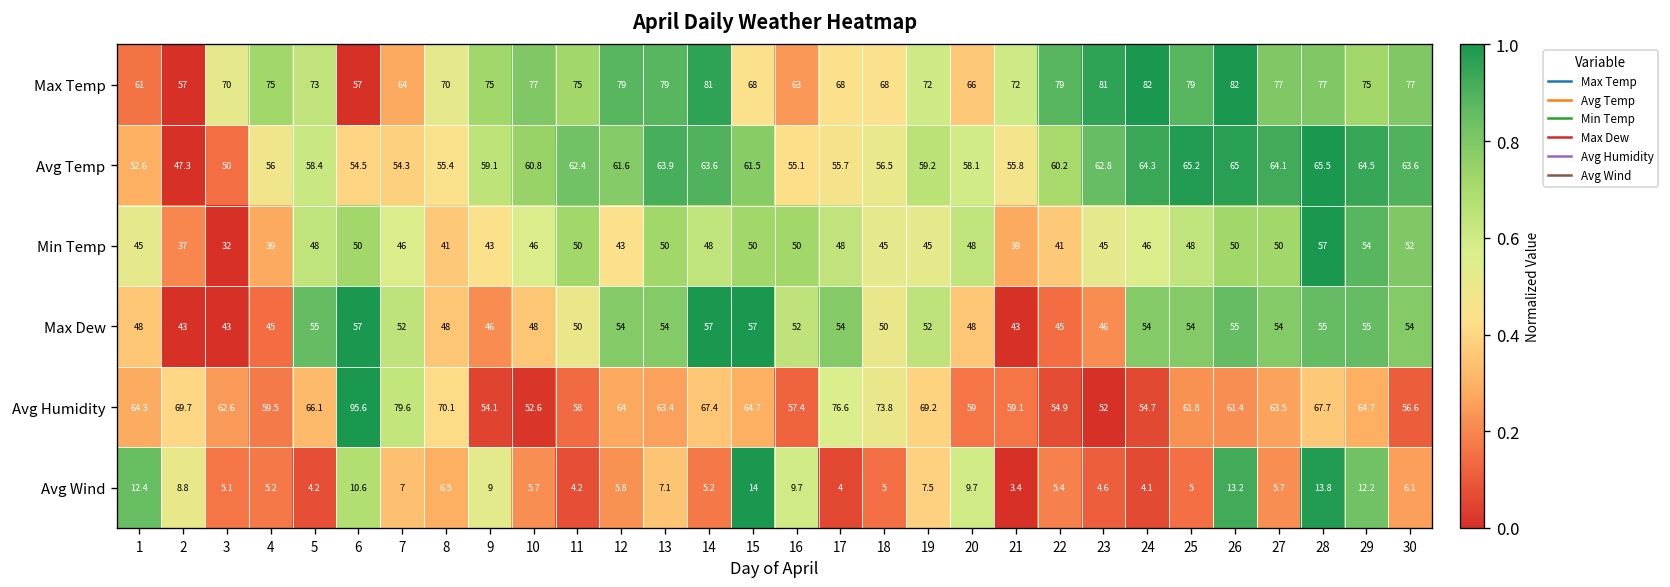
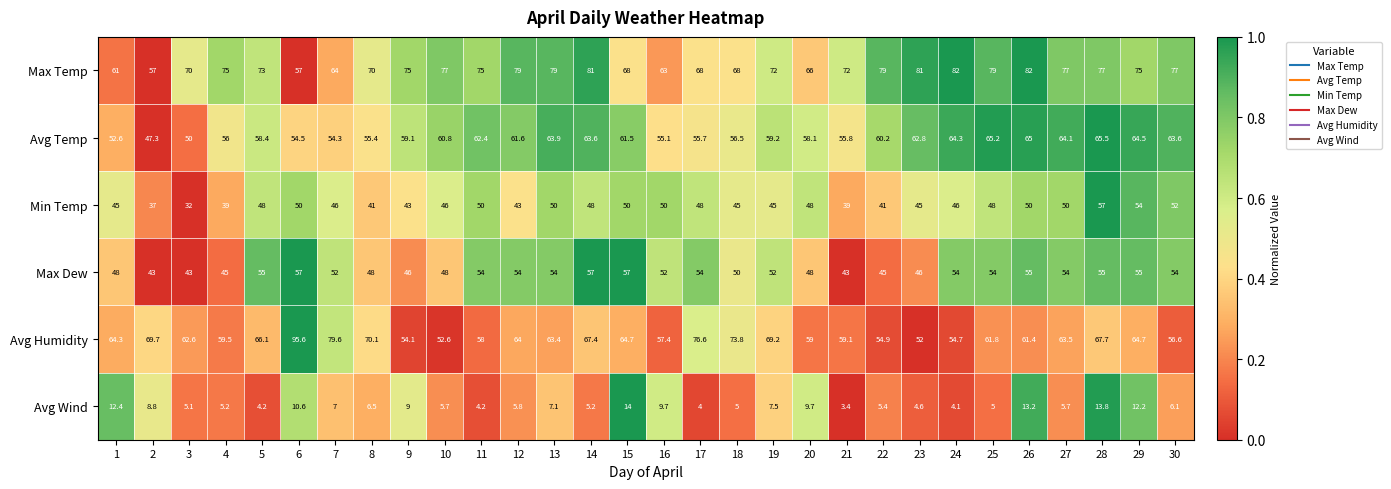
Max Dew, 11: 50 -> 54
